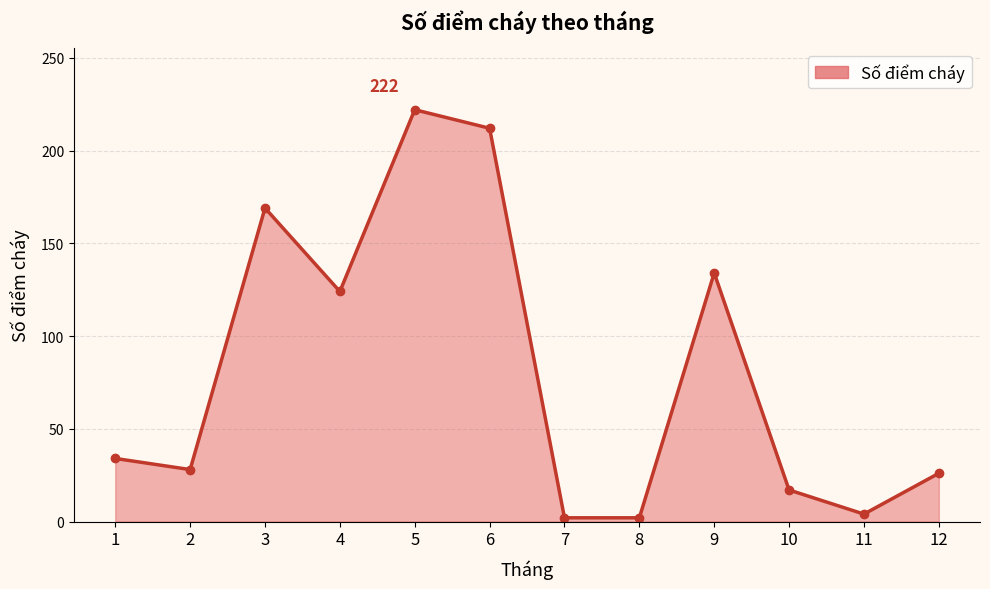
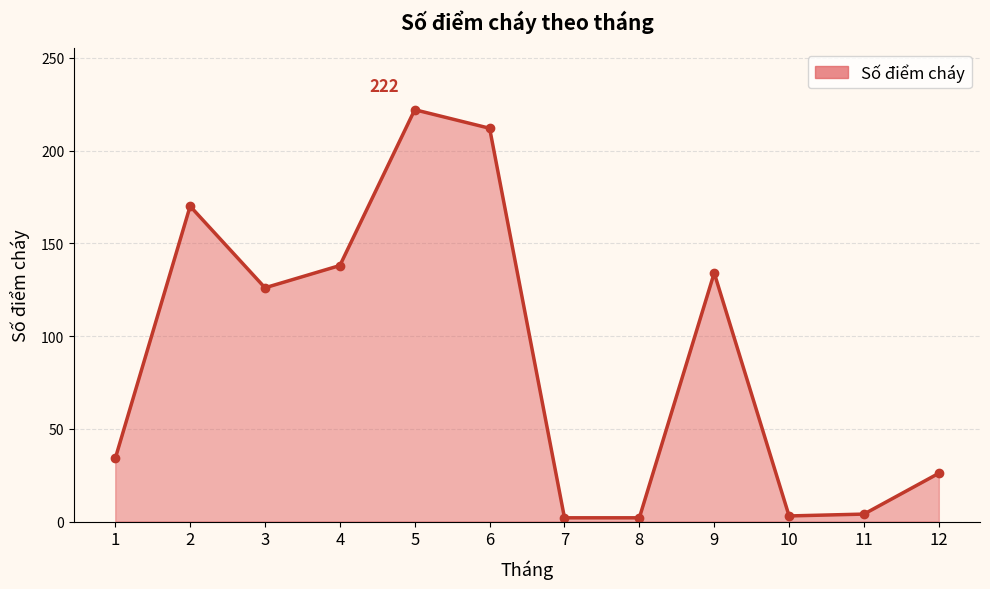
2: 28 -> 170
3: 169 -> 126
4: 124 -> 138
10: 17 -> 3
